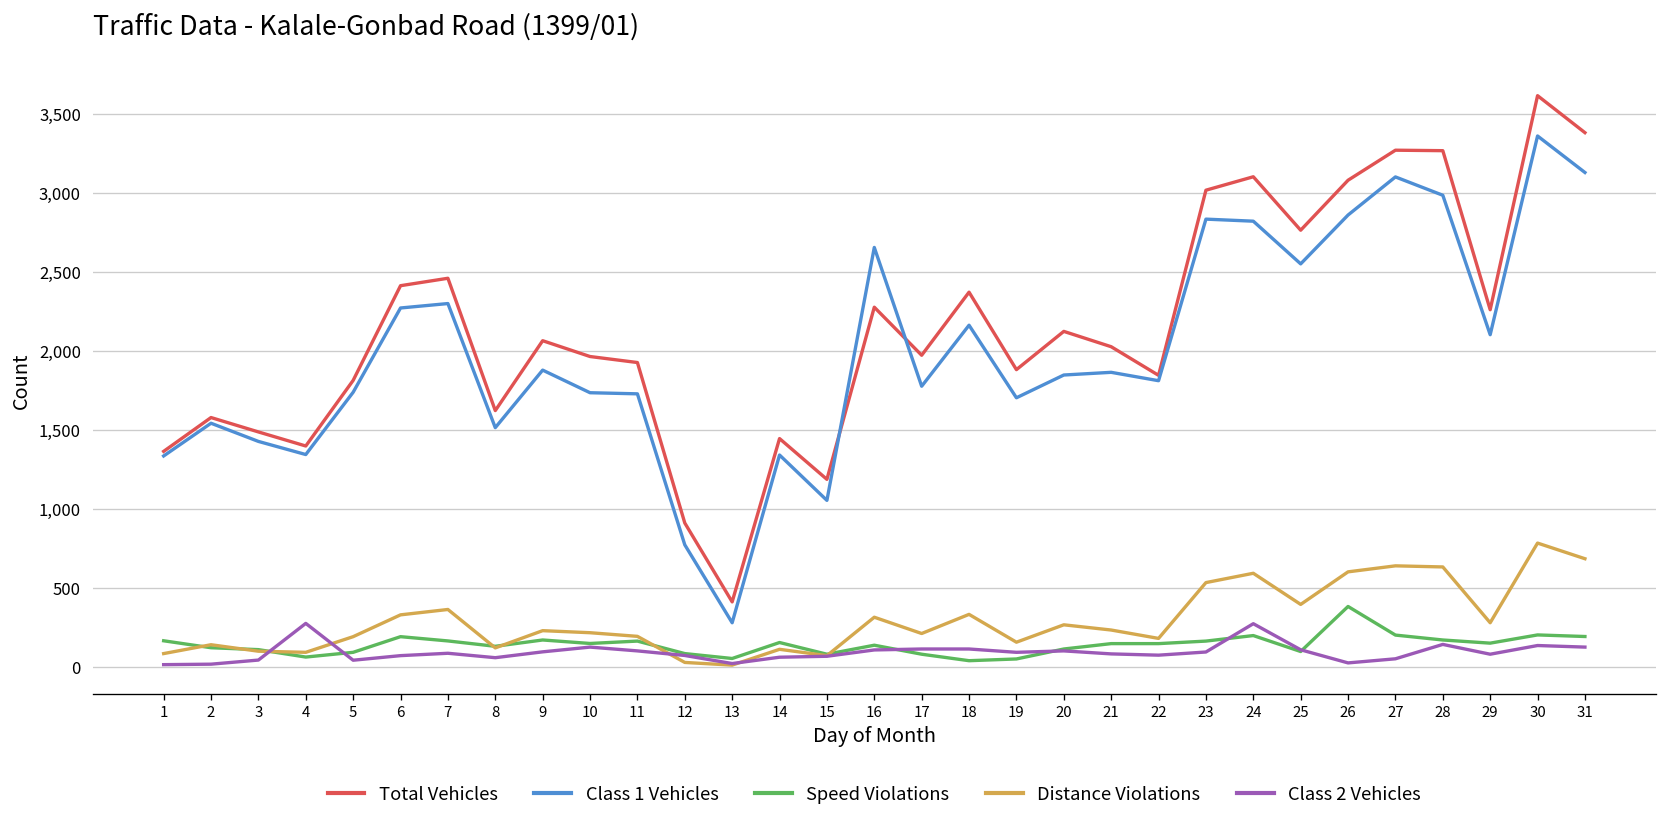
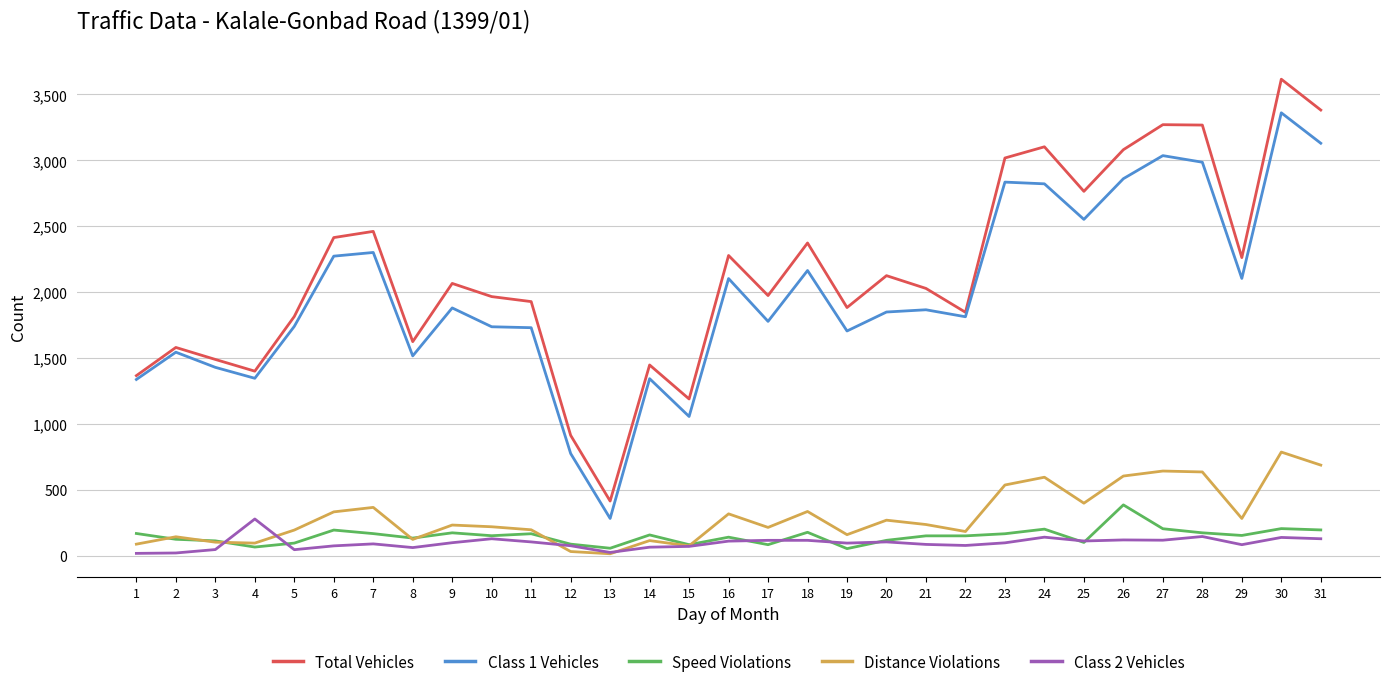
Class 1 Vehicles, 16: 2,660 -> 2,100
Speed Violations, 18: 40 -> 180
Class 2 Vehicles, 24: 280 -> 140
Class 2 Vehicles, 26: 30 -> 120
Class 1 Vehicles, 27: 3,100 -> 3,040
Class 2 Vehicles, 27: 50 -> 120
